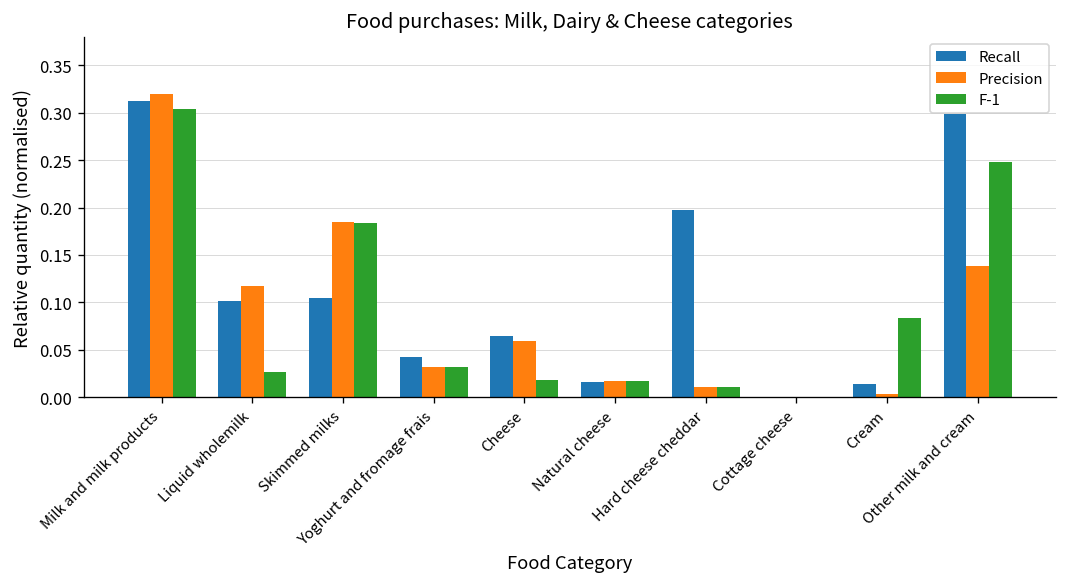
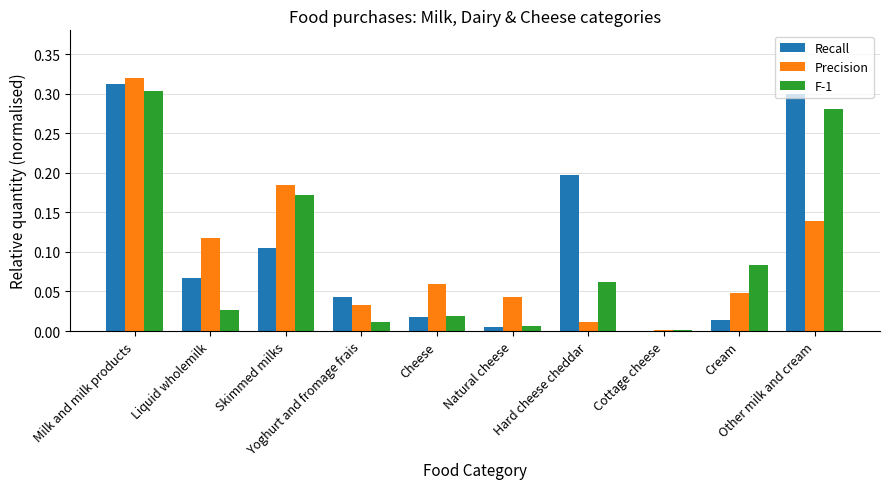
Recall, Liquid wholemilk: 0.10 -> 0.07
F-1, Skimmed milks: 0.18 -> 0.17
F-1, Yoghurt and fromage frais: 0.03 -> 0.01
Recall, Cheese: 0.06 -> 0.02
Recall, Natural cheese: 0.02 -> 0.01
Precision, Natural cheese: 0.02 -> 0.04
F-1, Natural cheese: 0.02 -> 0.01
F-1, Hard cheese cheddar: 0.01 -> 0.06
Precision, Cream: 0.00 -> 0.05
F-1, Other milk and cream: 0.25 -> 0.28
